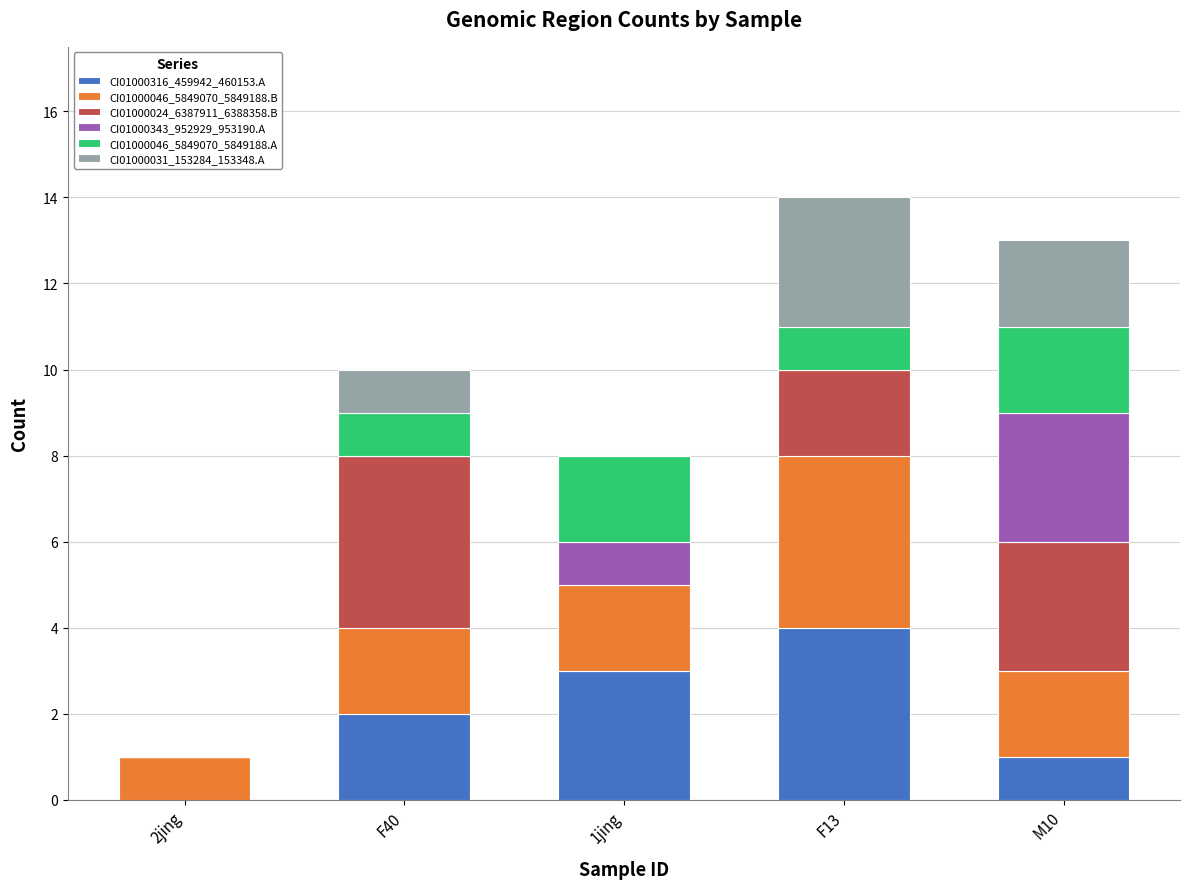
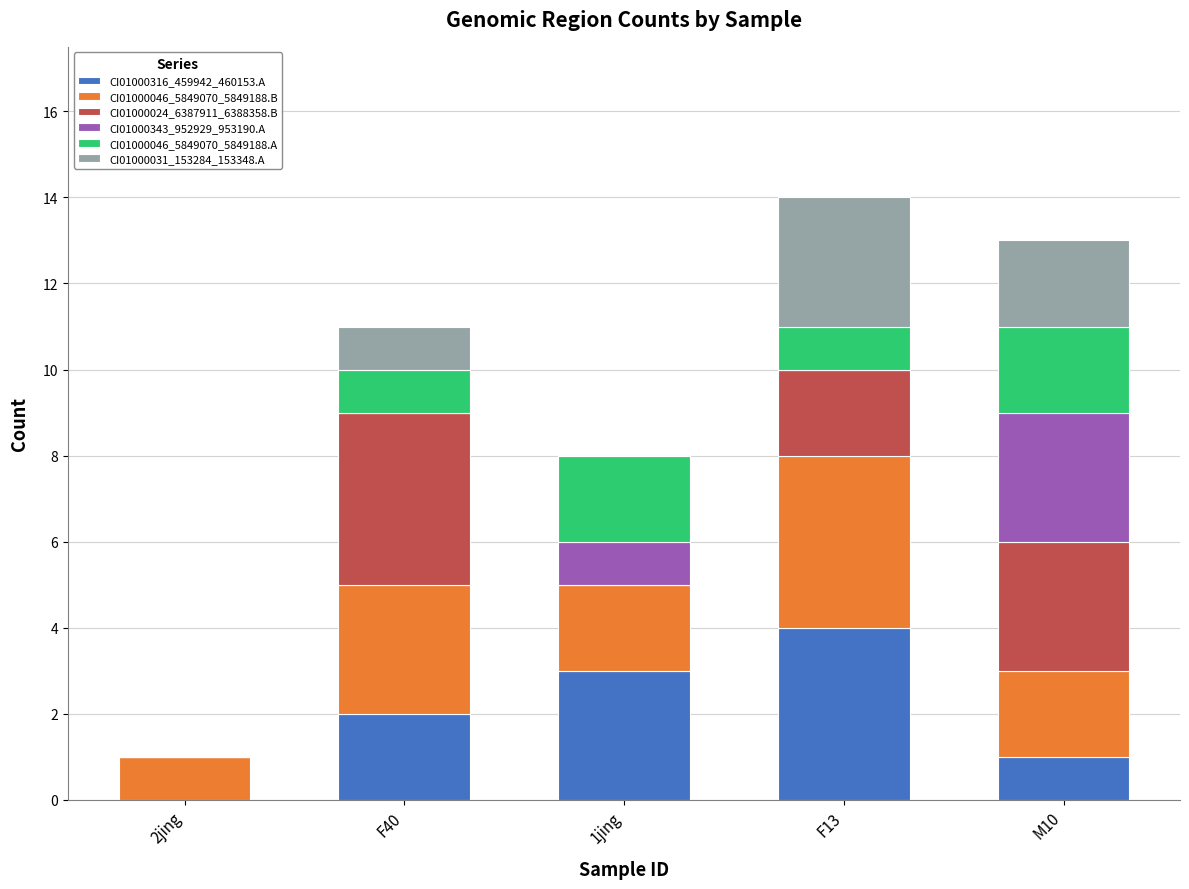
CI01000046_5849070_5849188.B, F40: 2 -> 3
